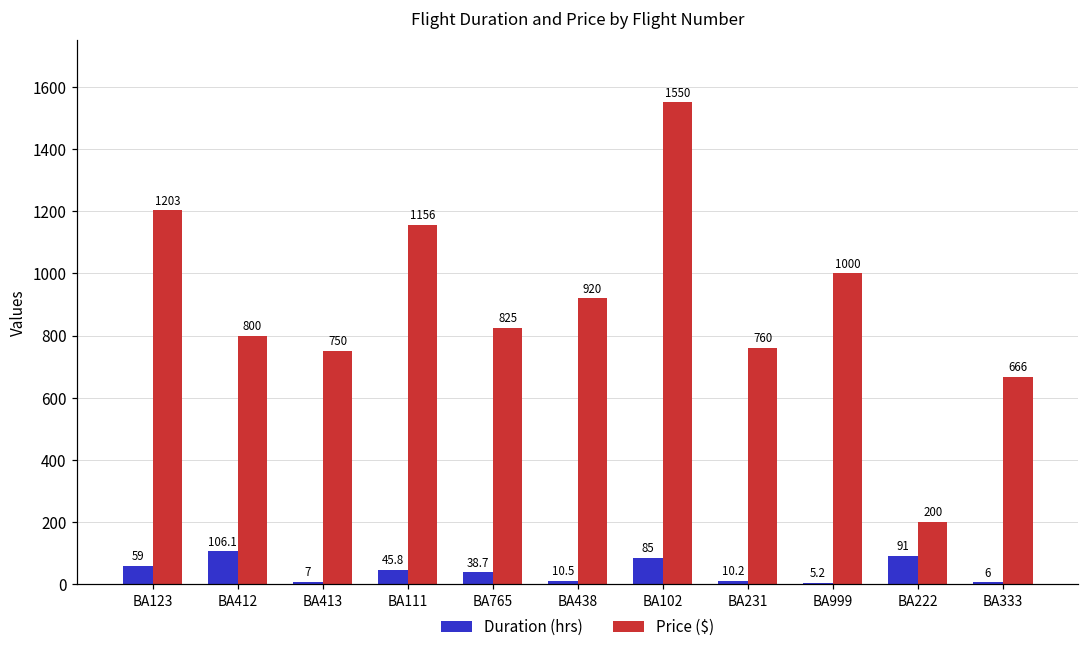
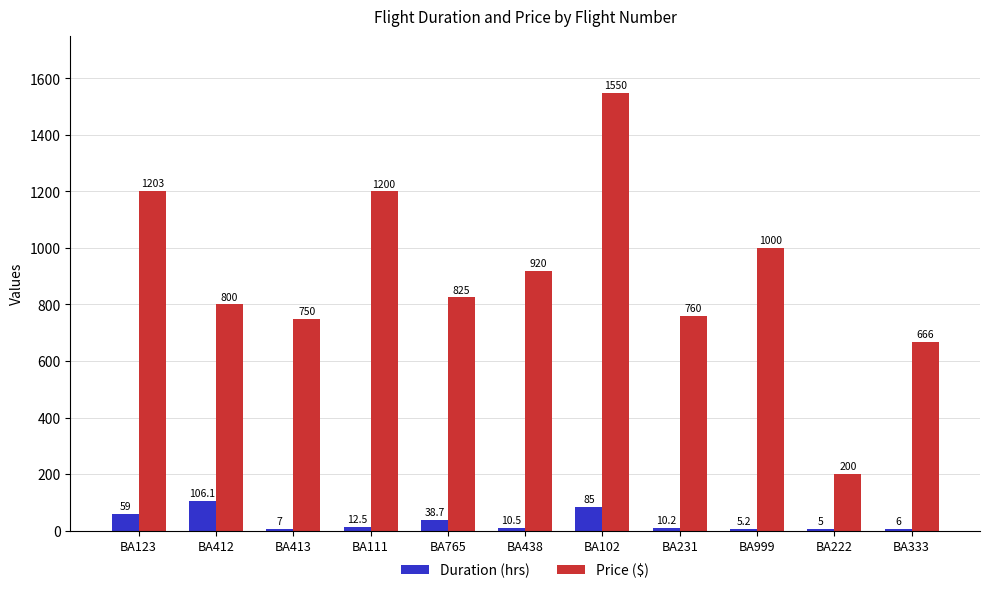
Duration (hrs), BA111: 45.8 -> 12.5
Price ($), BA111: 1156 -> 1200
Duration (hrs), BA222: 91 -> 5
